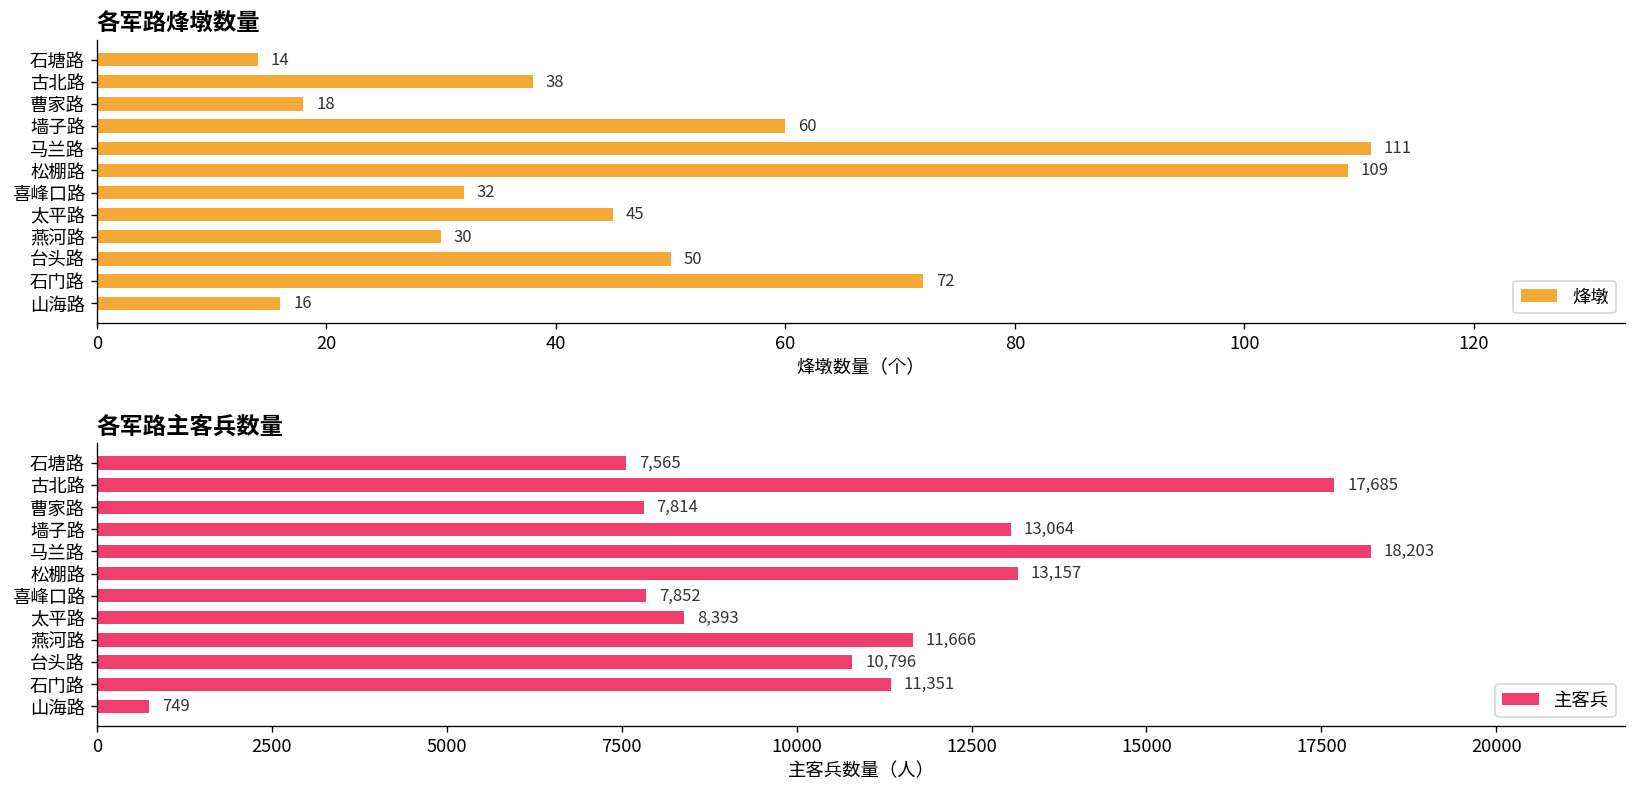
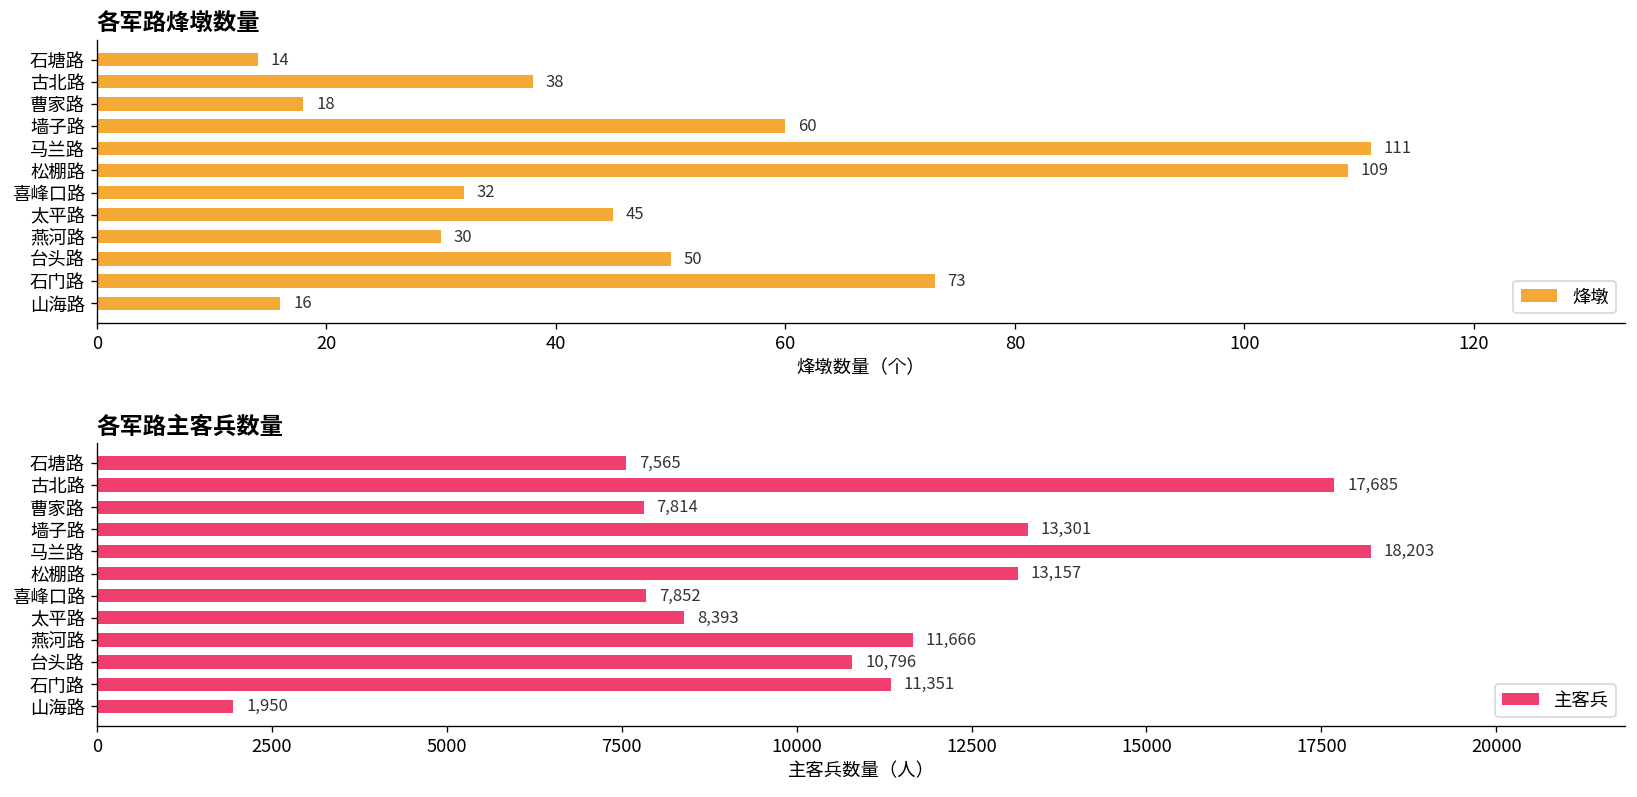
各军路烽墩数量, 石门路: 72 -> 73
各军路主客兵数量, 墙子路: 13,064 -> 13,301
各军路主客兵数量, 山海路: 749 -> 1,950
